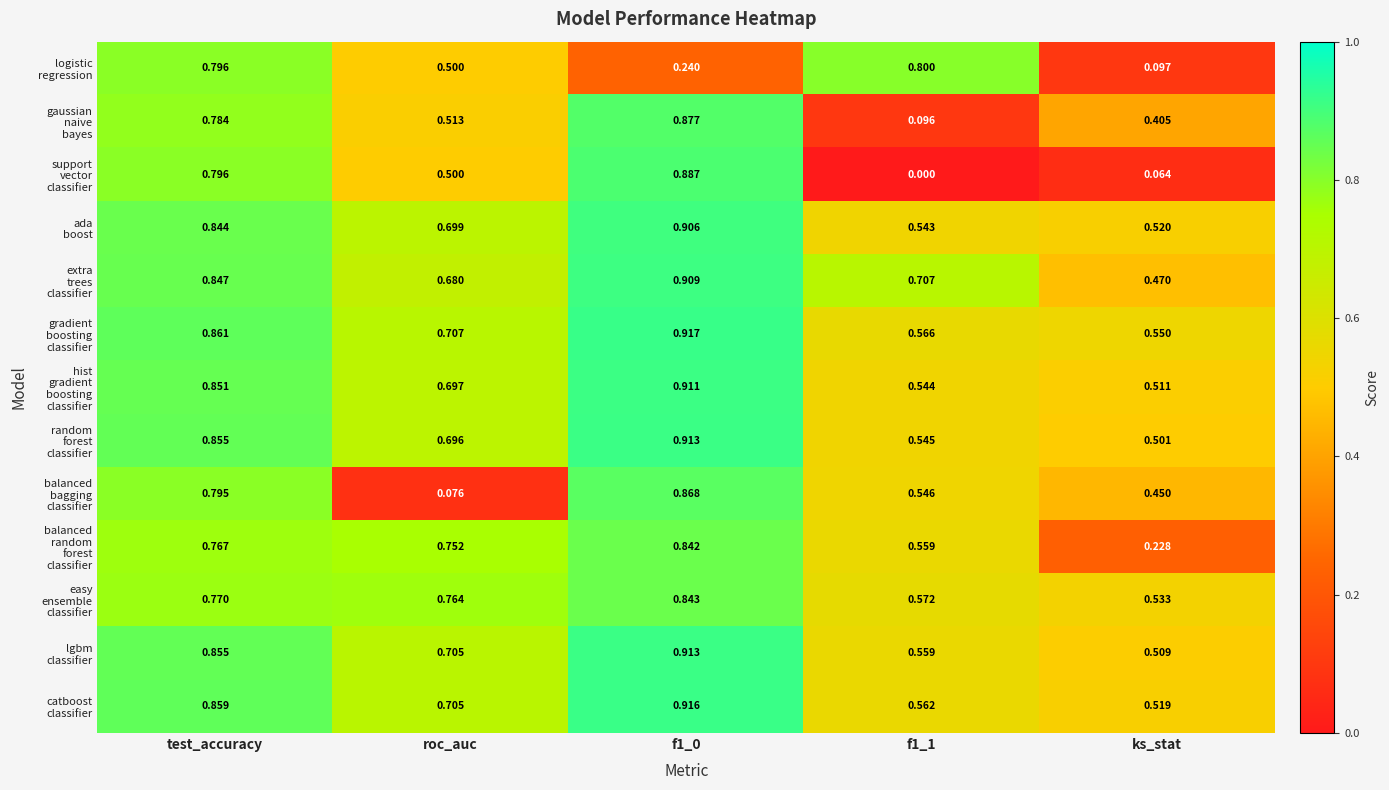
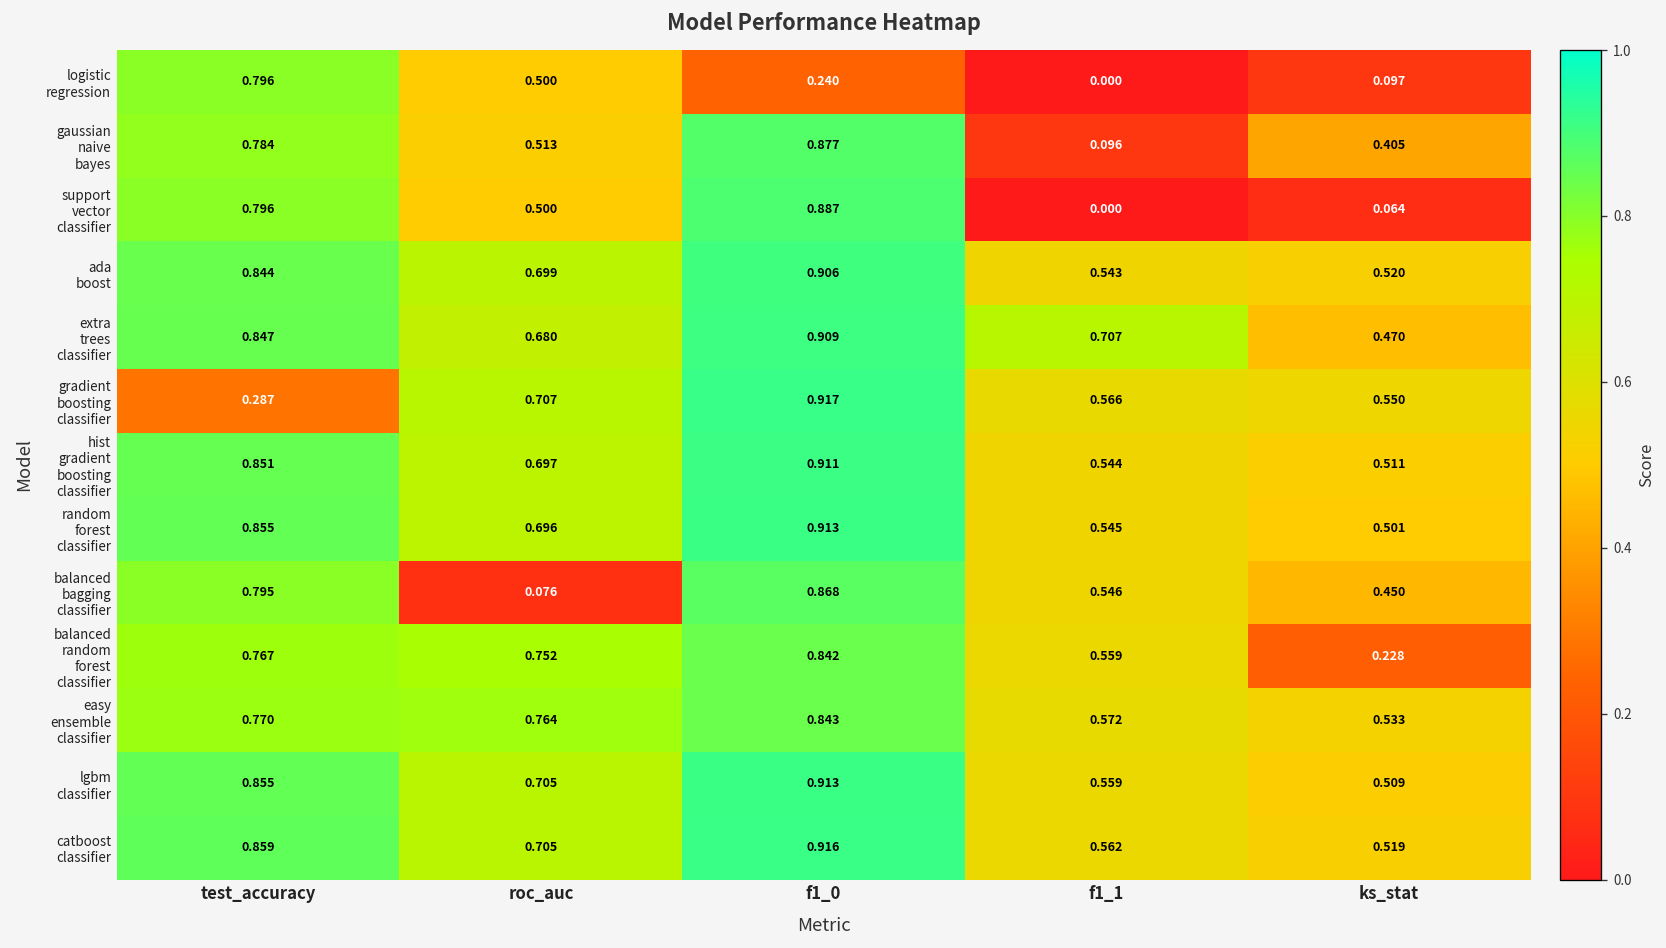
logistic regression, f1_1: 0.800 -> 0.000
gradient boosting classifier, test_accuracy: 0.861 -> 0.287
